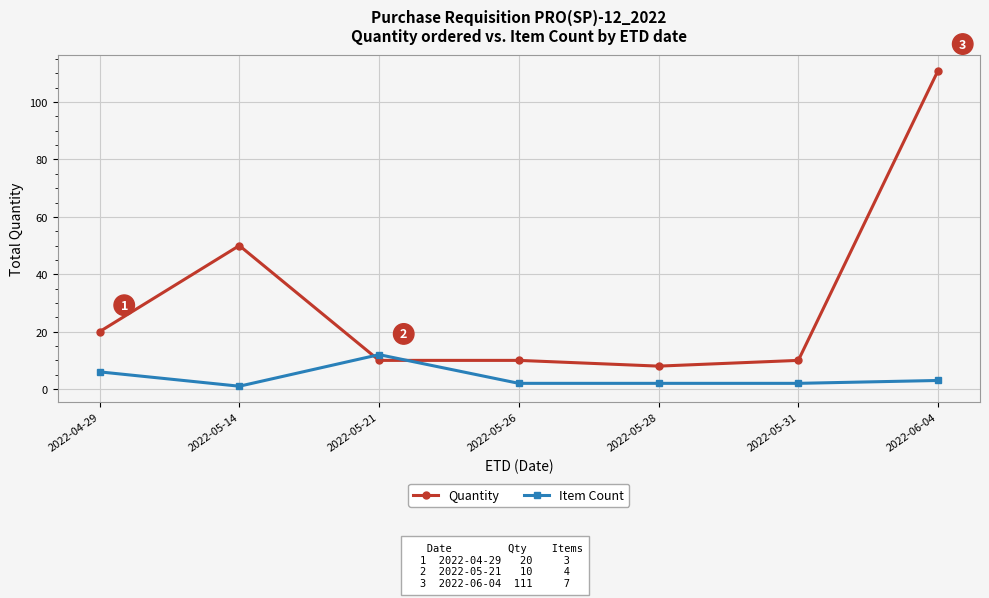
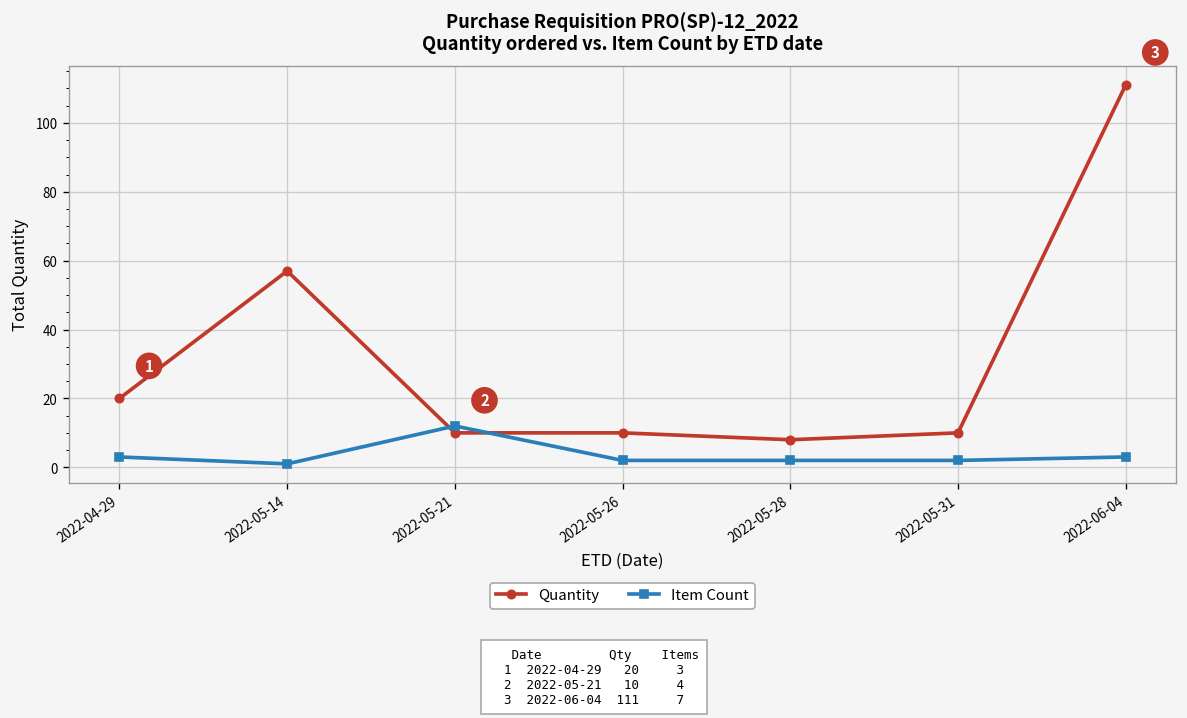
Item Count, 2022-04-29: 6 -> 3
Quantity, 2022-05-14: 50 -> 57
